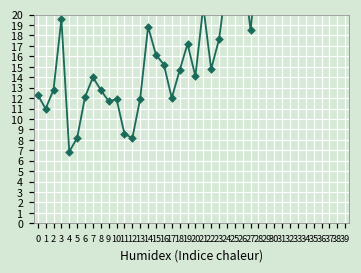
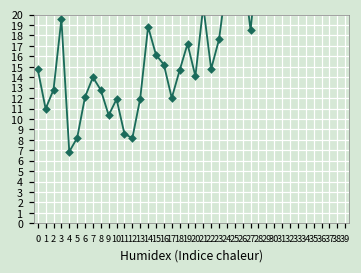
0: 12 -> 15
9: 12 -> 10
